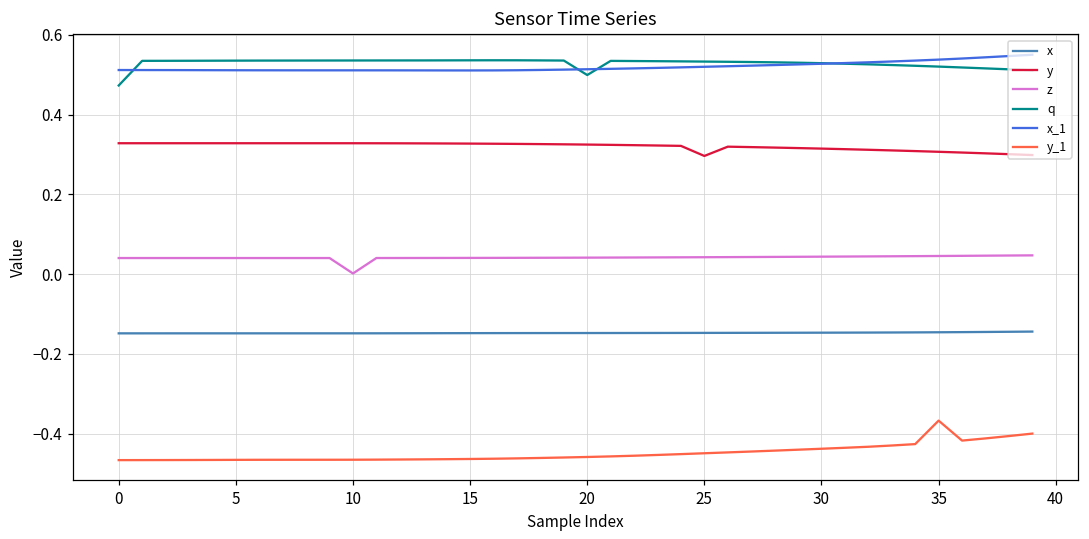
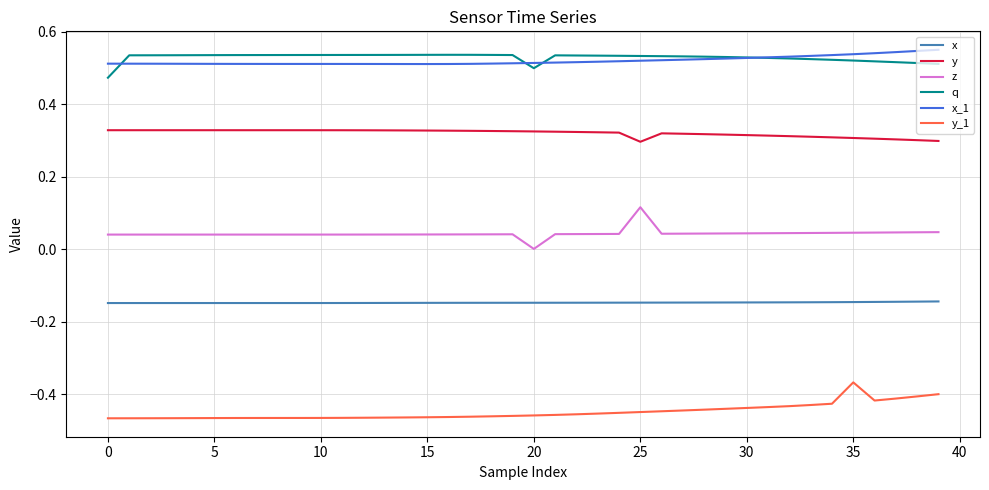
z, 10: 0.00 -> 0.04
z, 20: 0.04 -> 0.00
z, 25: 0.04 -> 0.12
